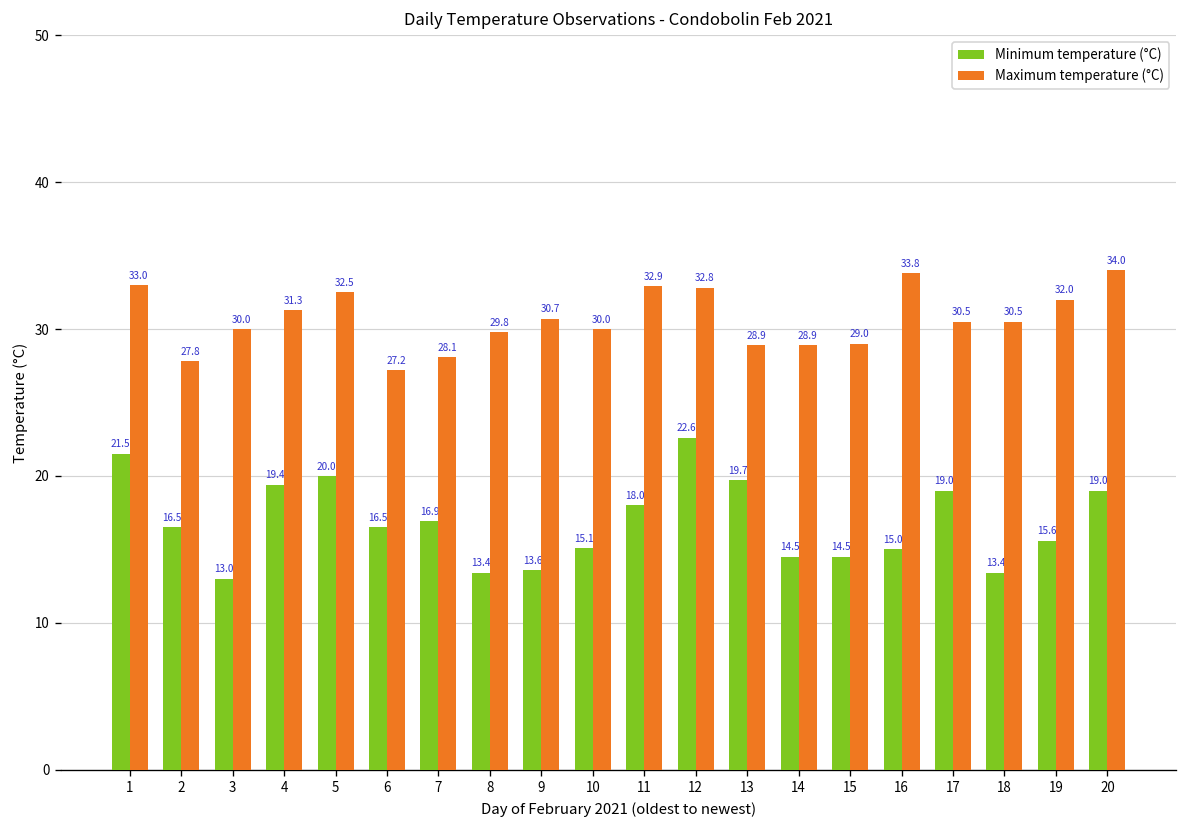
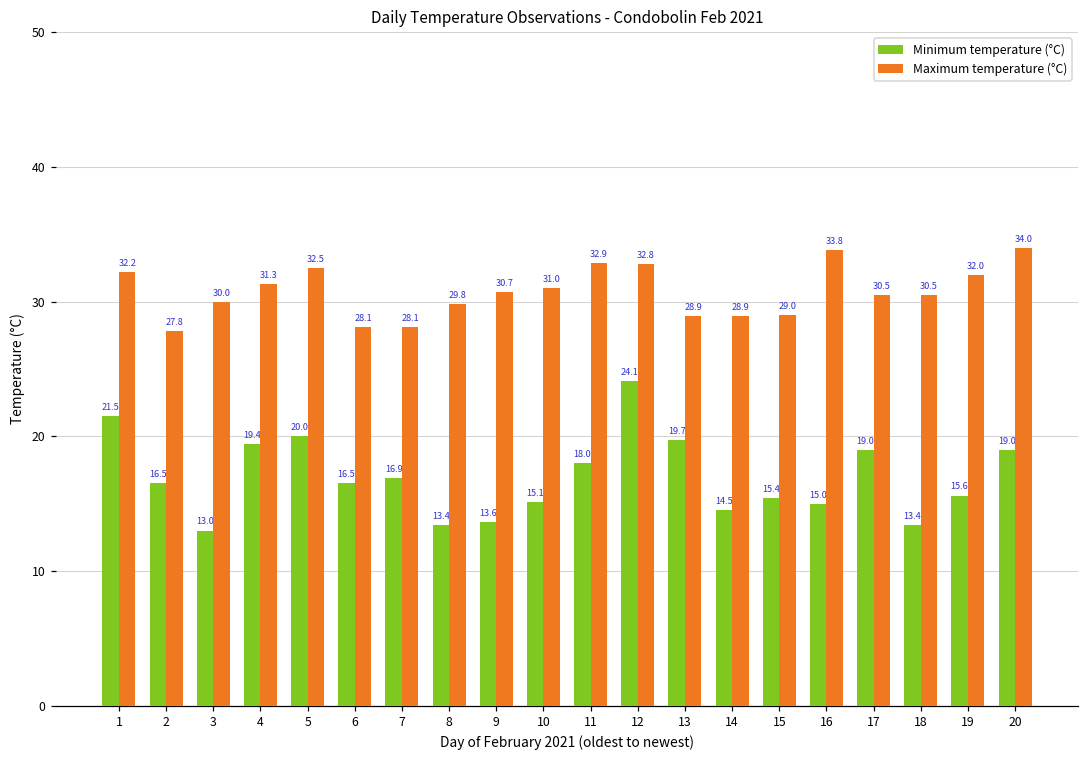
Maximum temperature (°C), 1: 33.0 -> 32.2
Maximum temperature (°C), 6: 27.2 -> 28.1
Maximum temperature (°C), 10: 30.0 -> 31.0
Minimum temperature (°C), 12: 22.6 -> 24.1
Minimum temperature (°C), 15: 14.5 -> 15.4
